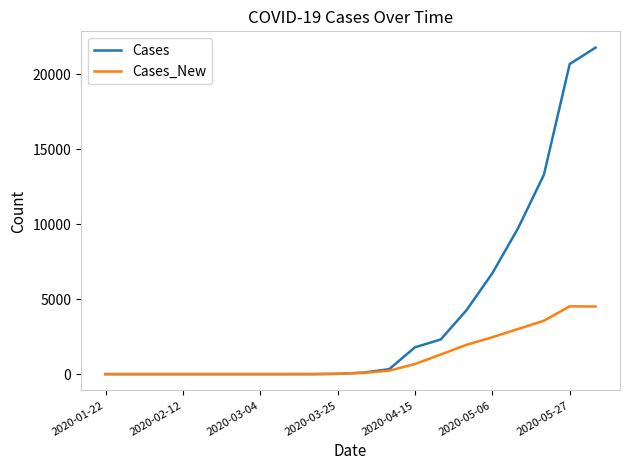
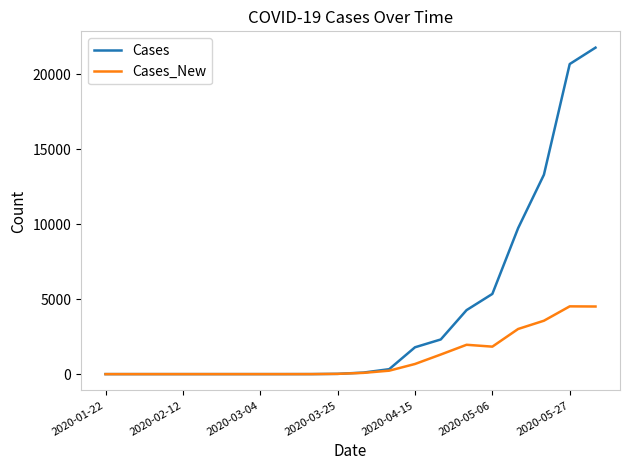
Cases, 2020-05-06: 6700 -> 5300
Cases_New, 2020-05-06: 2500 -> 1800
